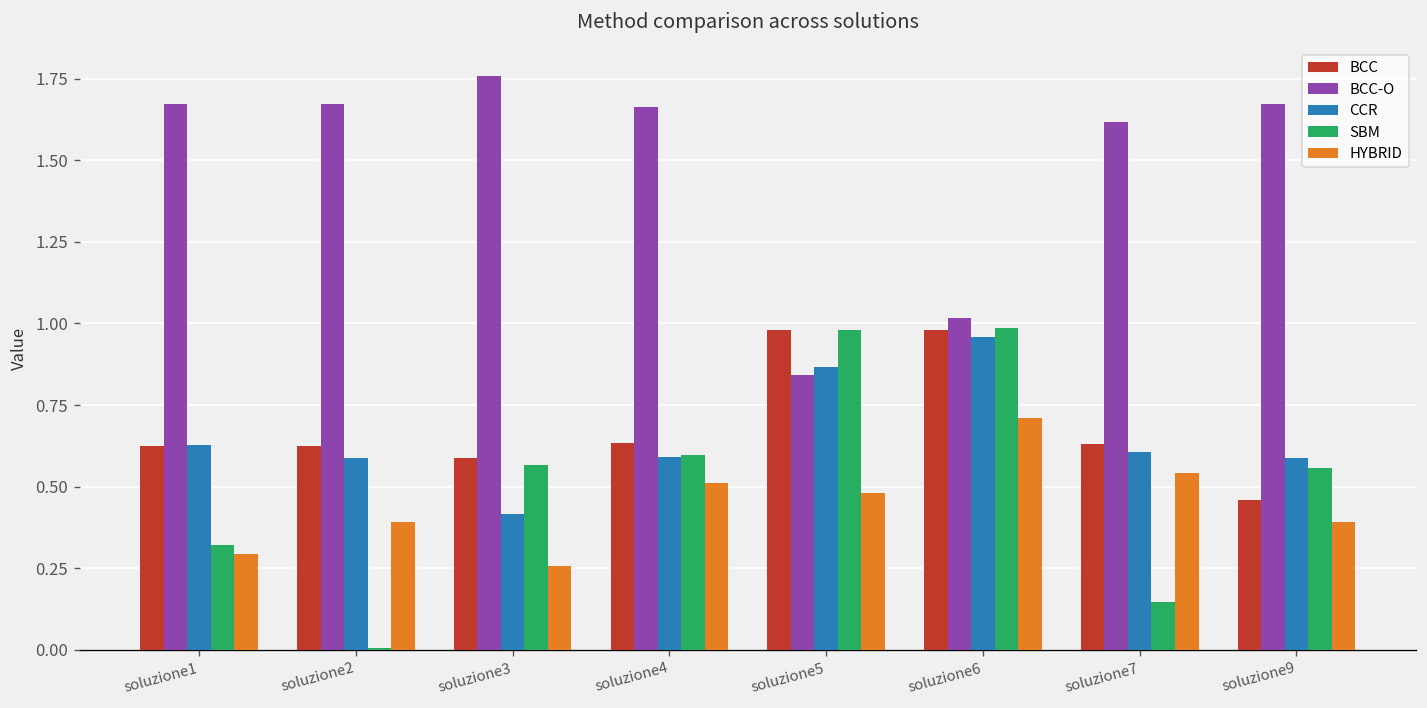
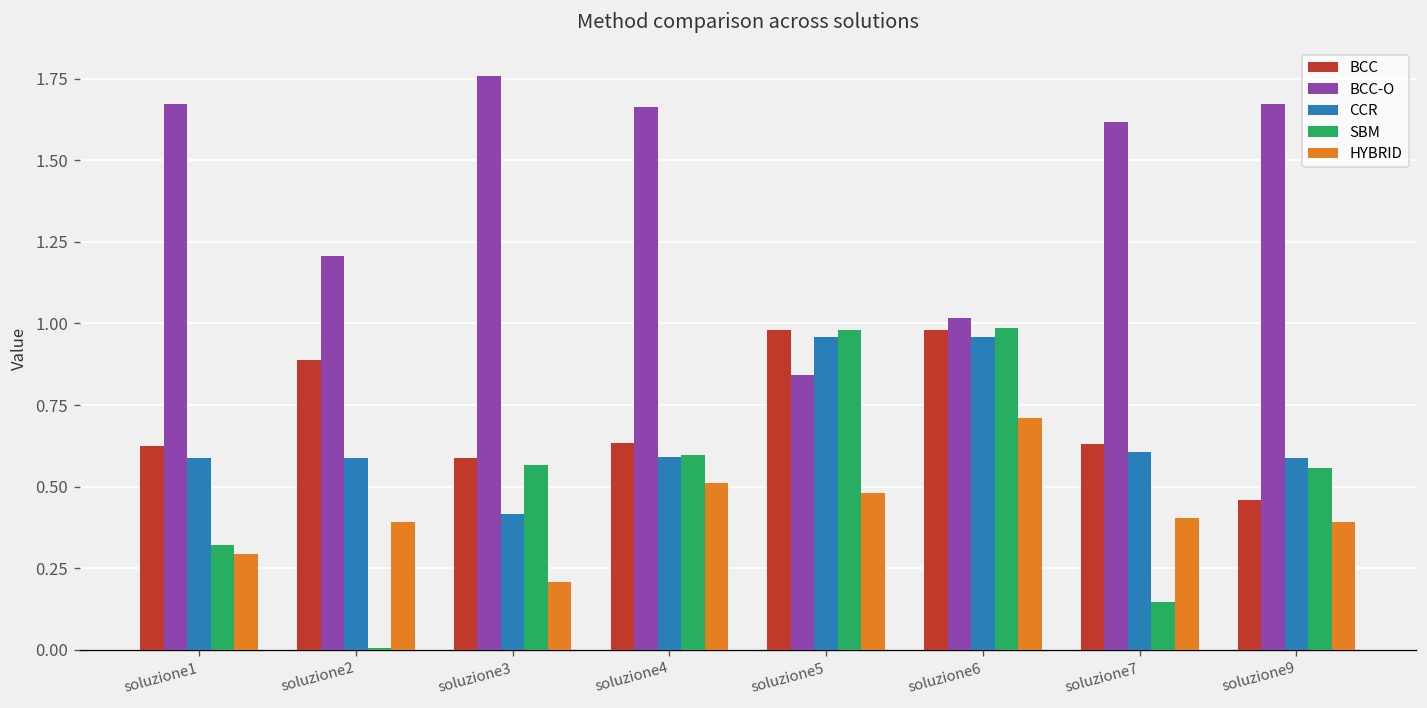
CCR, soluzione1: 0.63 -> 0.59
BCC, soluzione2: 0.62 -> 0.89
BCC-O, soluzione2: 1.67 -> 1.21
HYBRID, soluzione3: 0.26 -> 0.21
CCR, soluzione5: 0.87 -> 0.96
HYBRID, soluzione7: 0.54 -> 0.40
